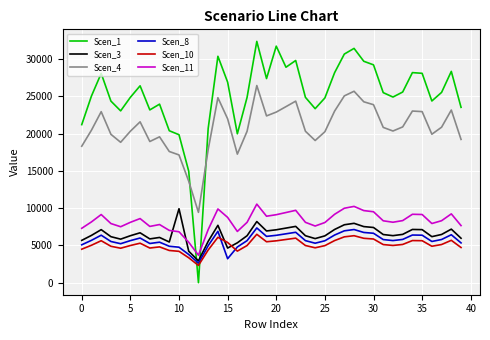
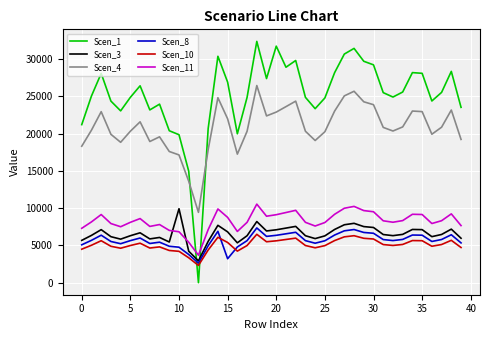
Scen_3, 15: 5000 -> 7000
